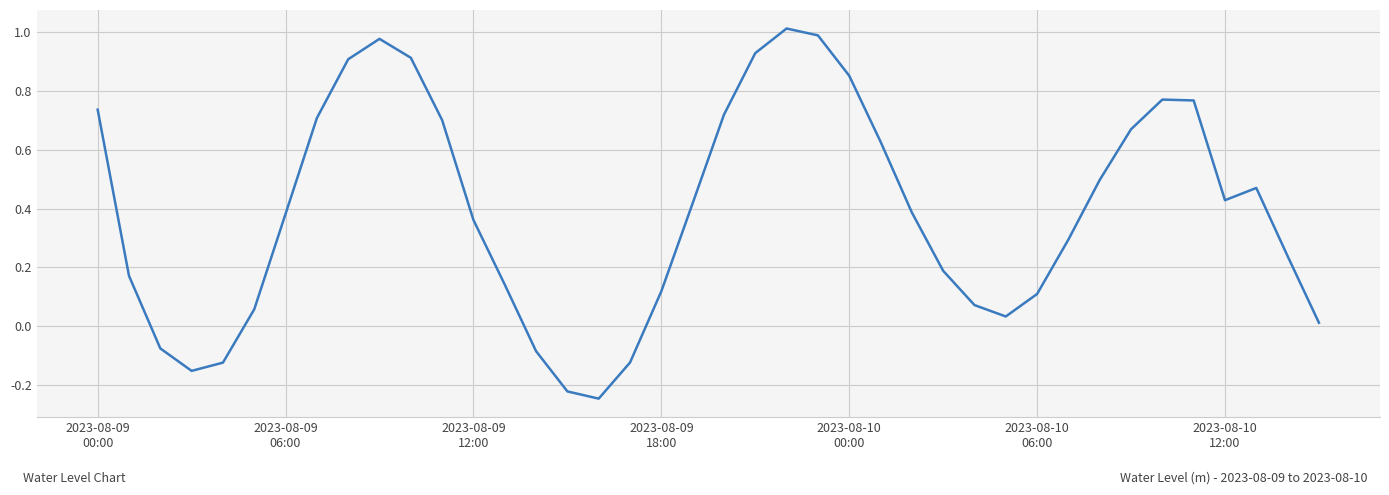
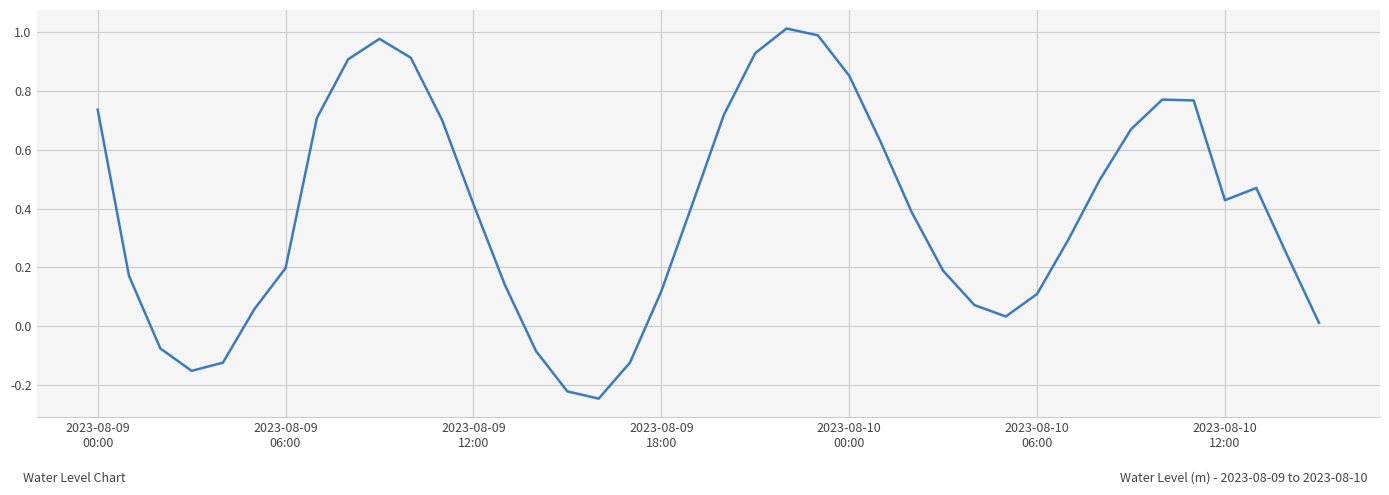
2023-08-09 06:00: 0.38 -> 0.20
2023-08-09 12:00: 0.36 -> 0.42
